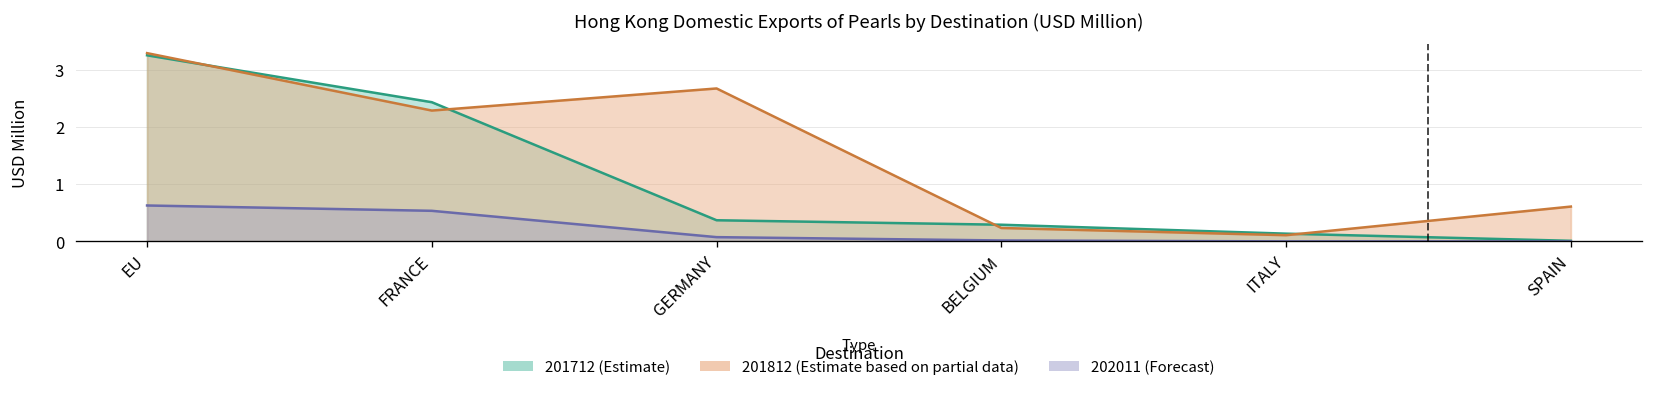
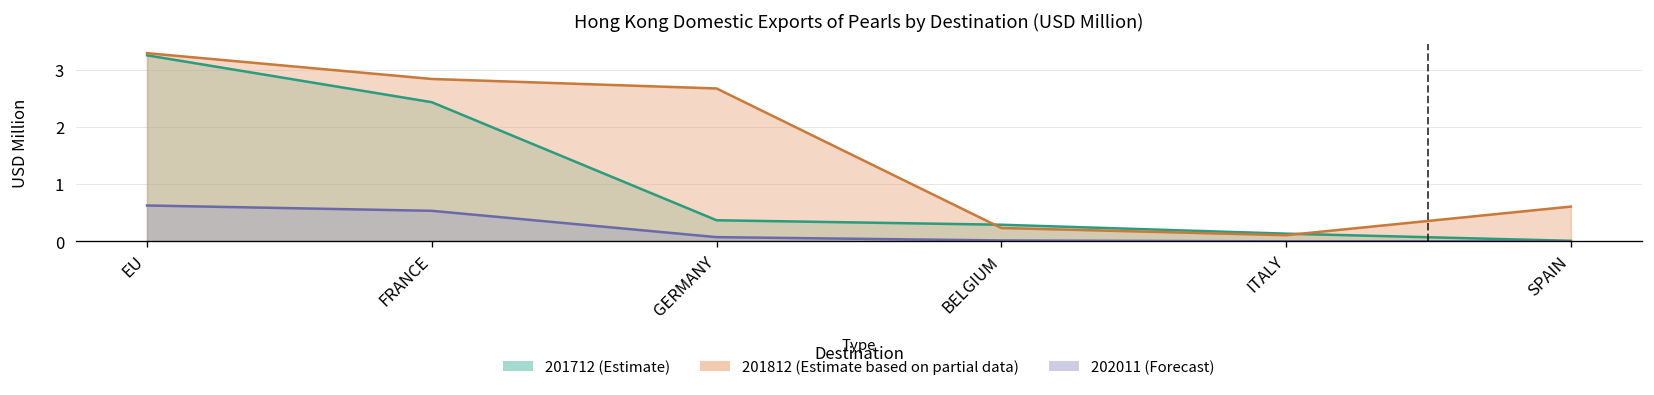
201812 (Estimate based on partial data), FRANCE: 2.3 -> 2.8
